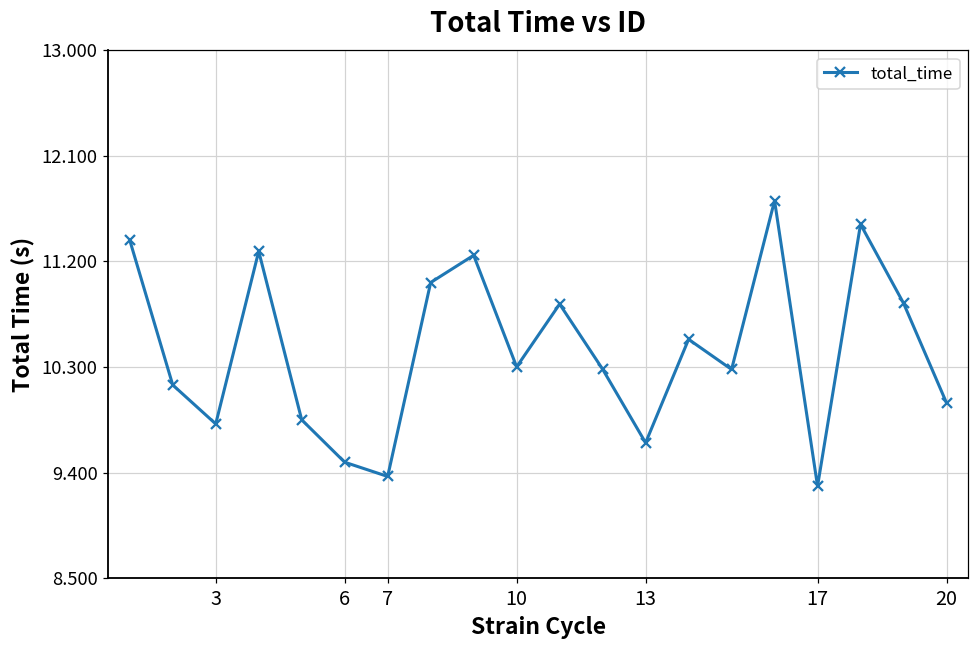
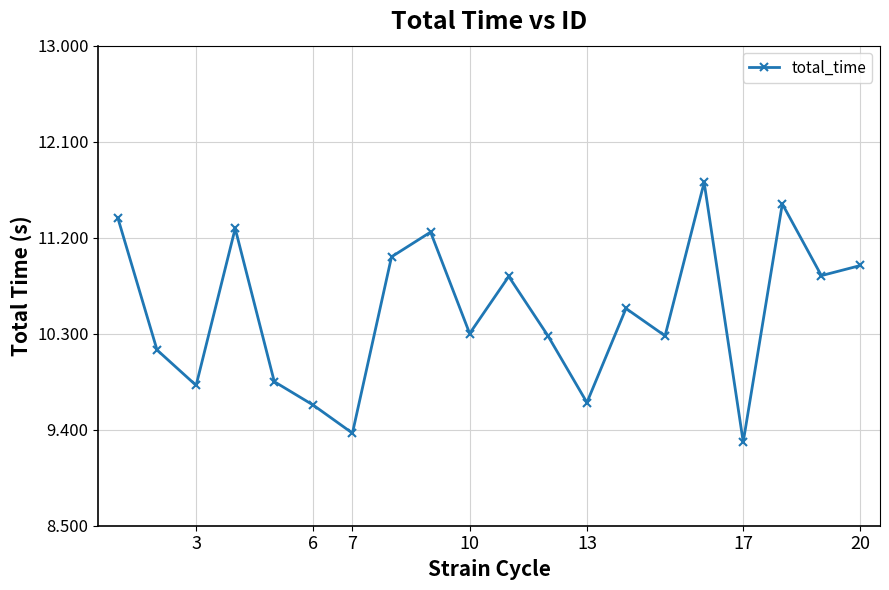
6: 9.49 -> 9.63
20: 9.99 -> 10.94
